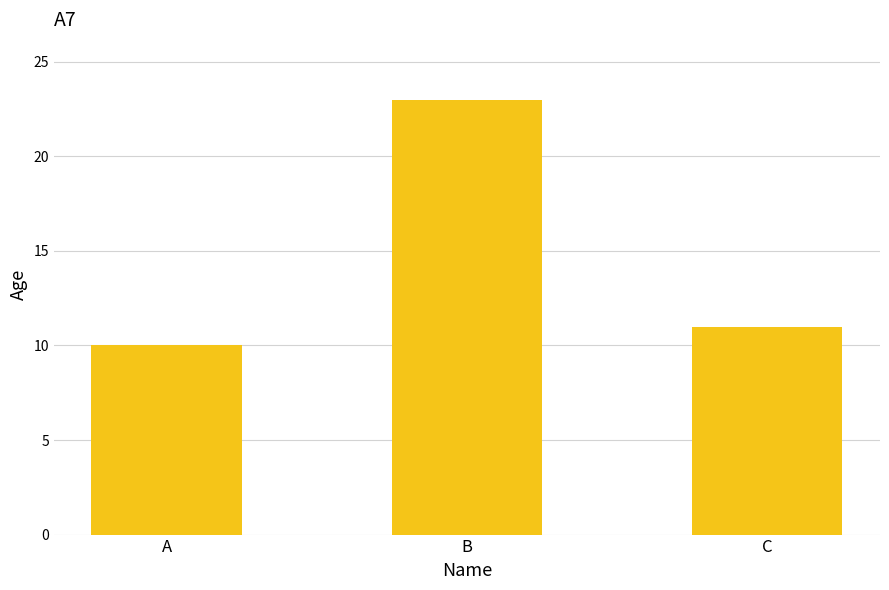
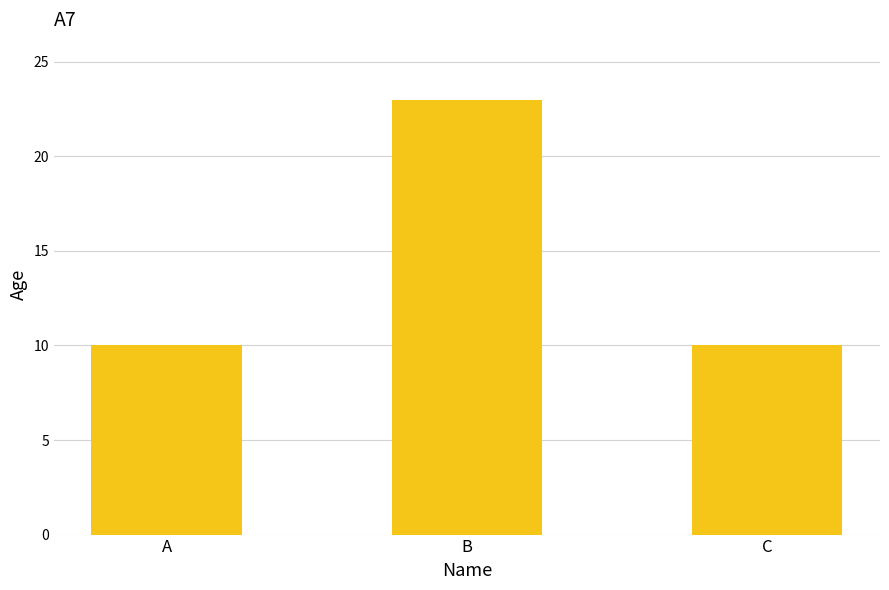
C: 11 -> 10
